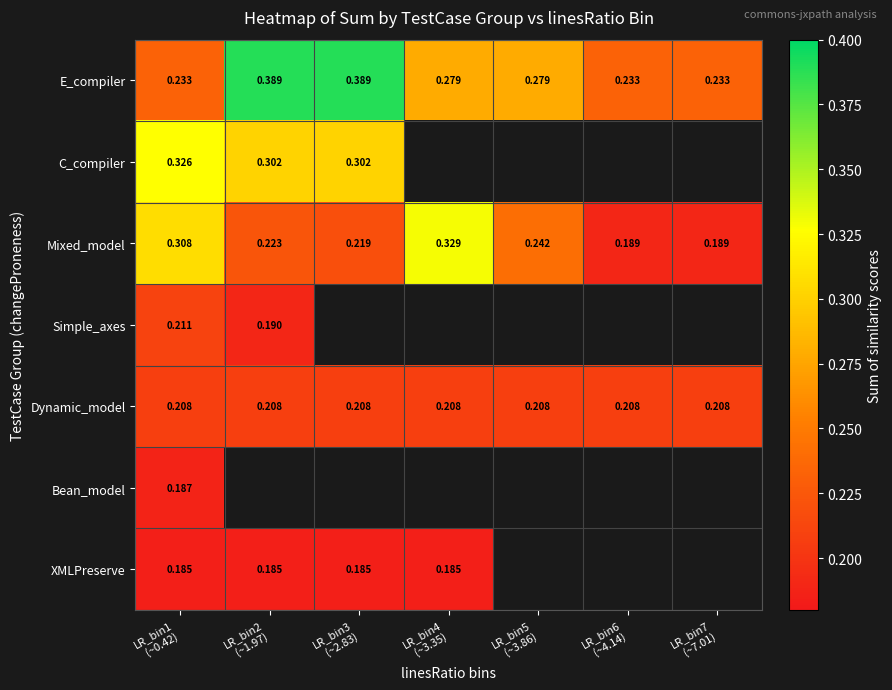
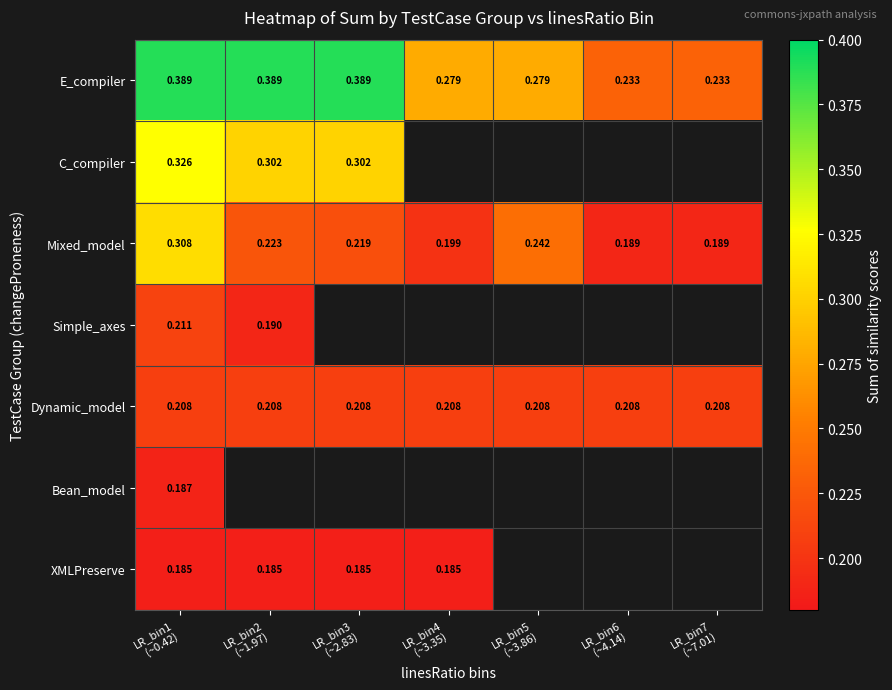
E_compiler, LR_bin1 (~0.42): 0.233 -> 0.389
Mixed_model, LR_bin4 (~3.35): 0.329 -> 0.199
